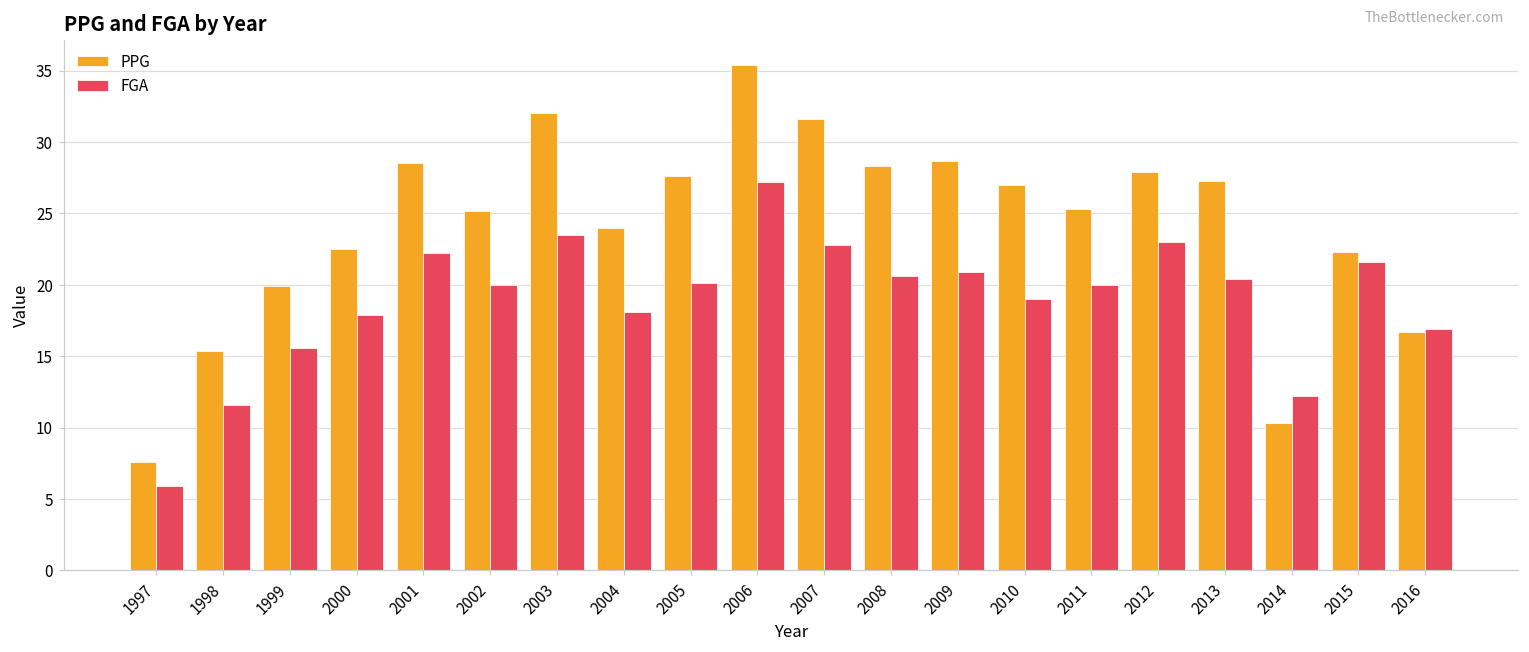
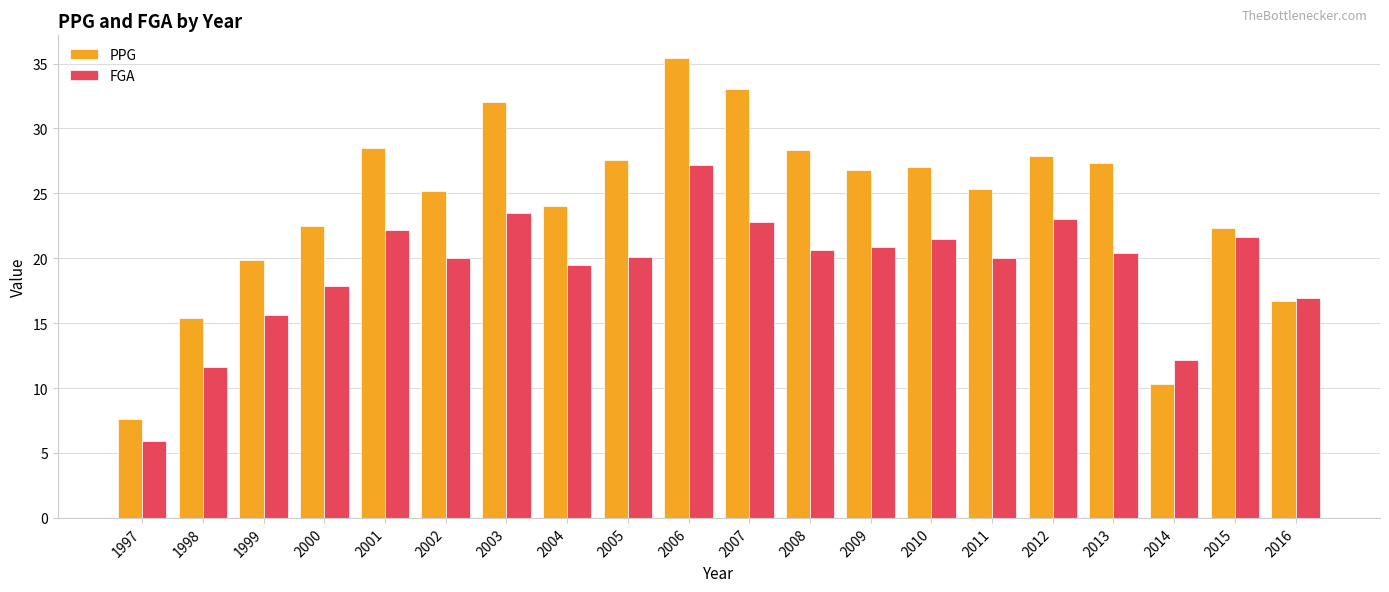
FGA, 2004: 18.1 -> 19.5
PPG, 2007: 31.6 -> 33.0
PPG, 2009: 28.7 -> 26.8
FGA, 2010: 19.0 -> 21.5
